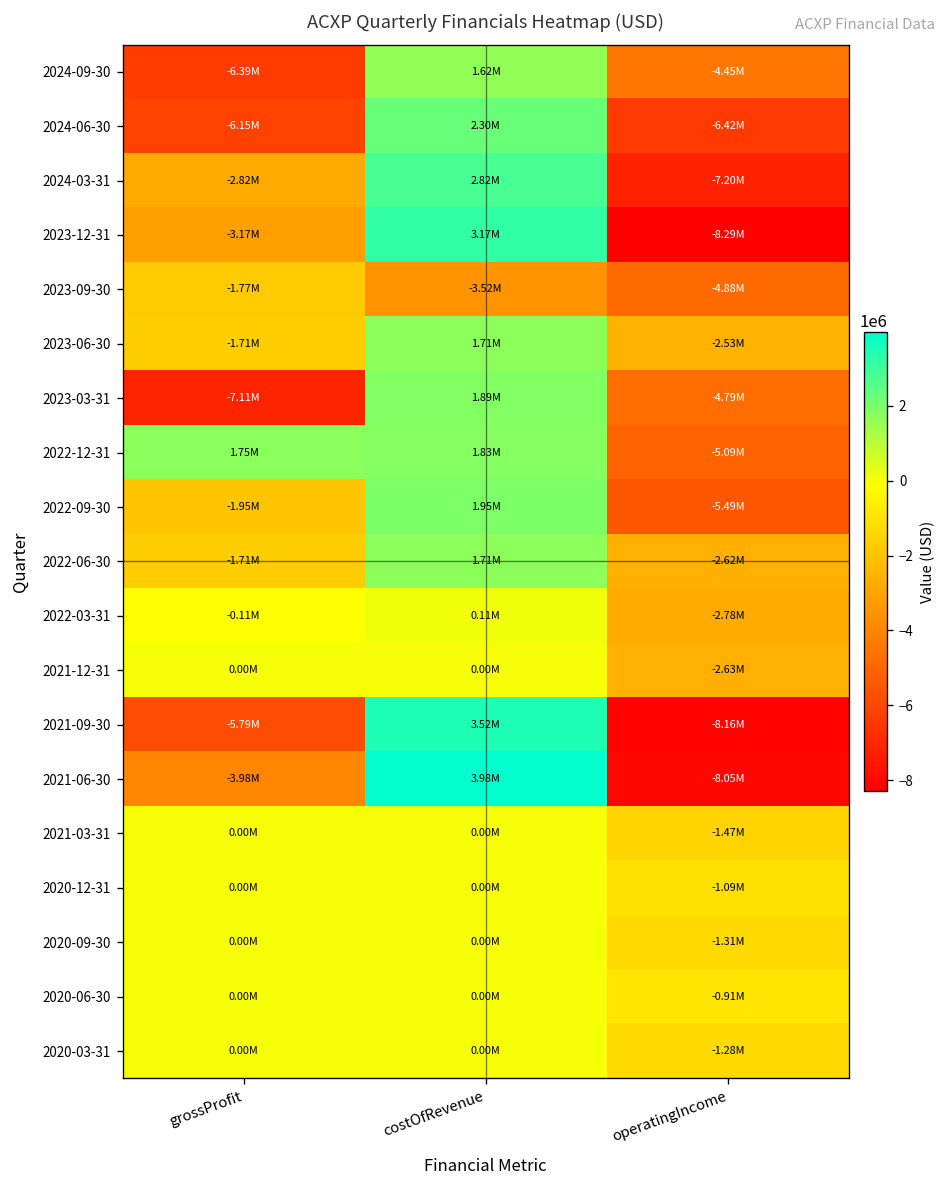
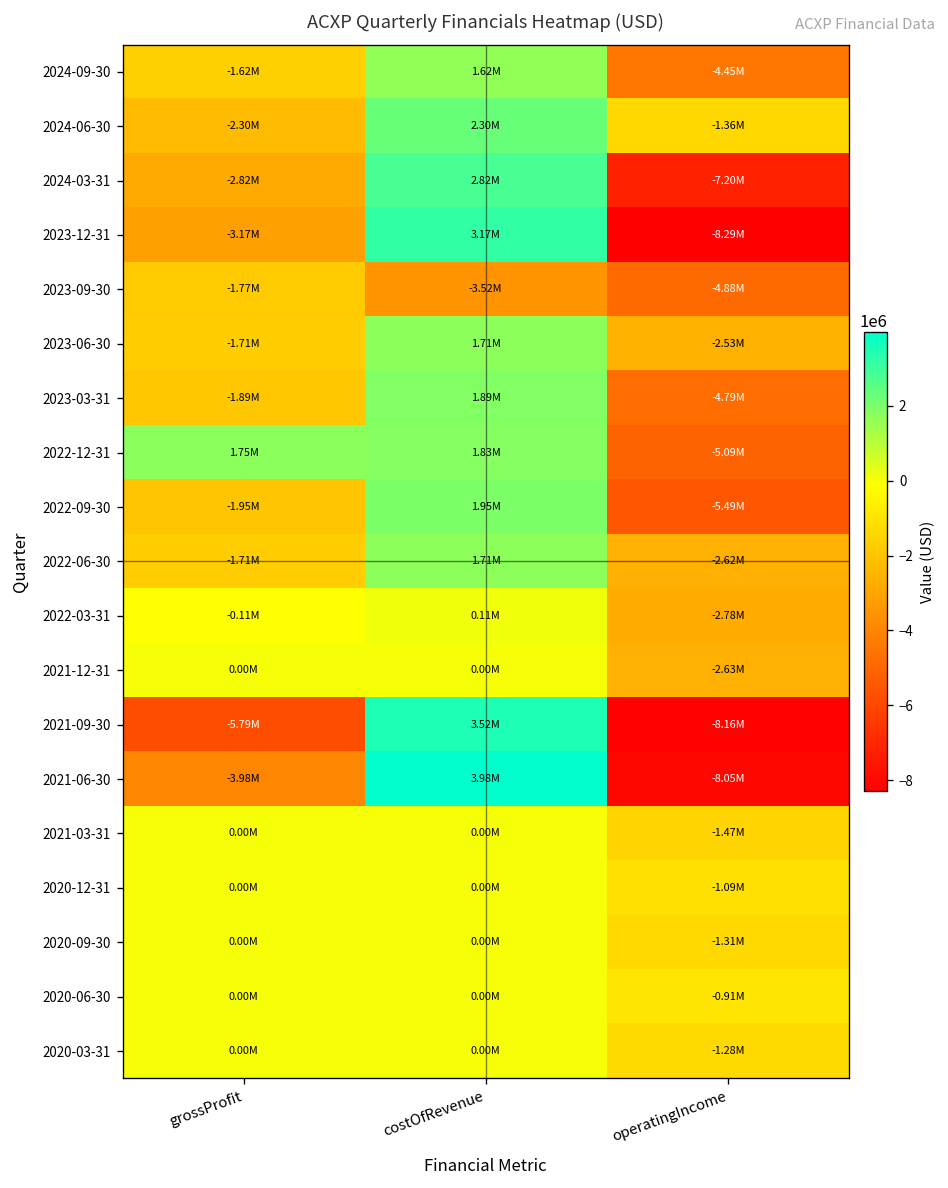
2024-09-30, grossProfit: -6.39M -> -1.62M
2024-06-30, grossProfit: -6.15M -> -2.30M
2024-06-30, operatingIncome: -6.42M -> -1.36M
2023-03-31, grossProfit: -7.11M -> -1.89M
